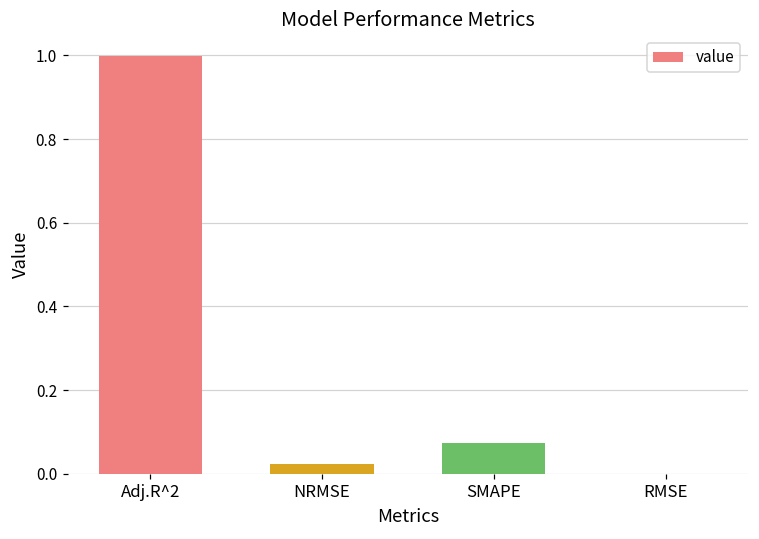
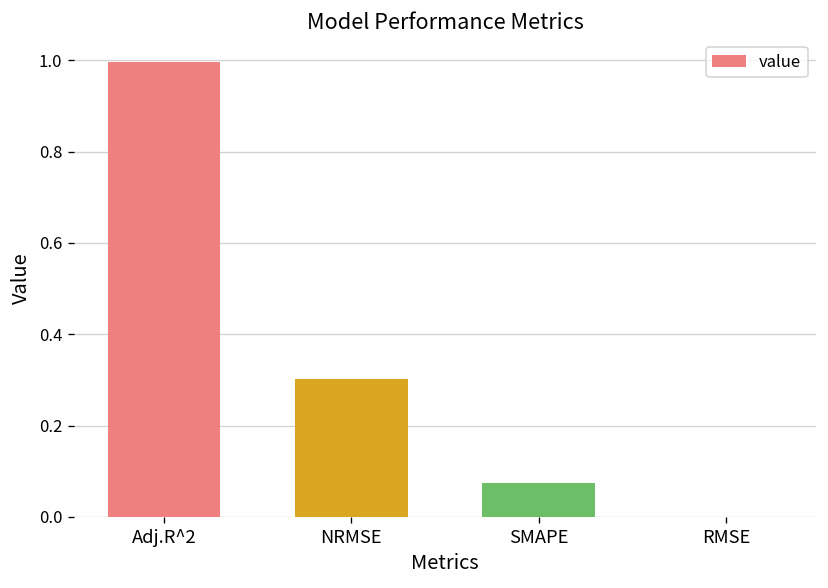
NRMSE: 0.02 -> 0.30
